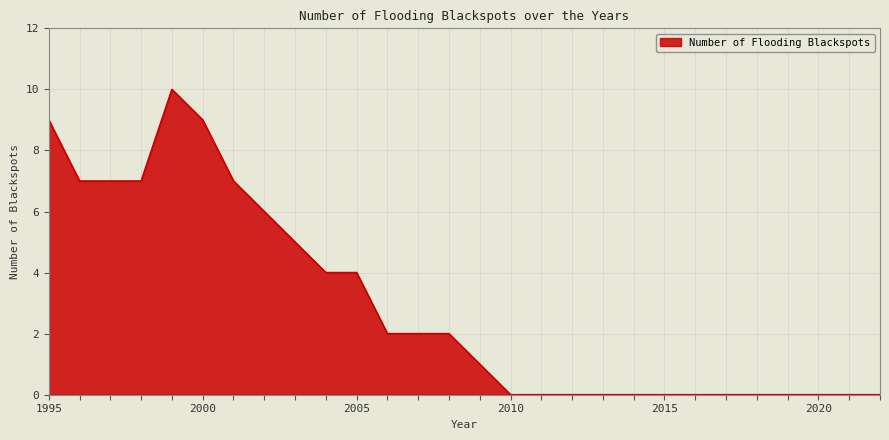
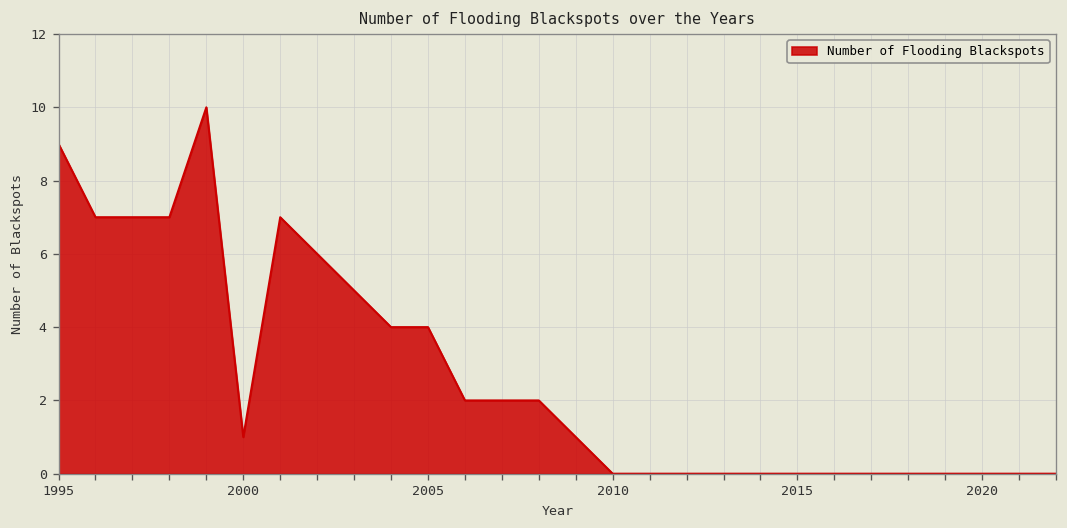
2000: 9 -> 1
